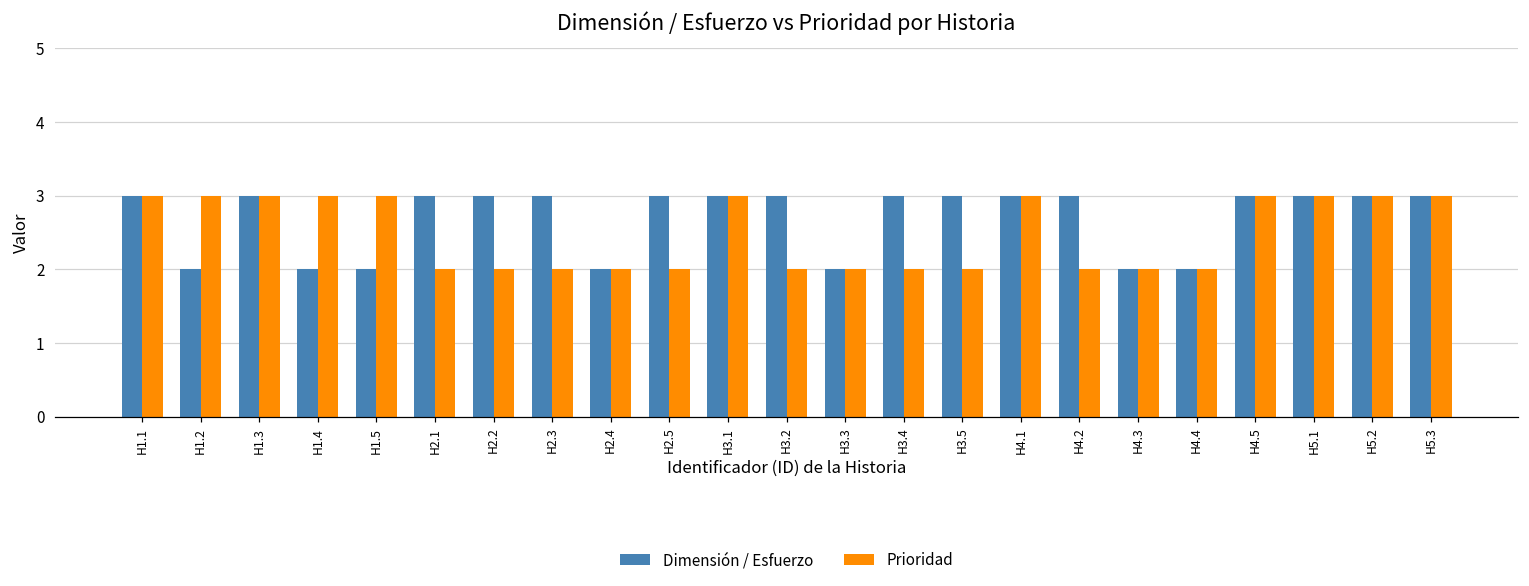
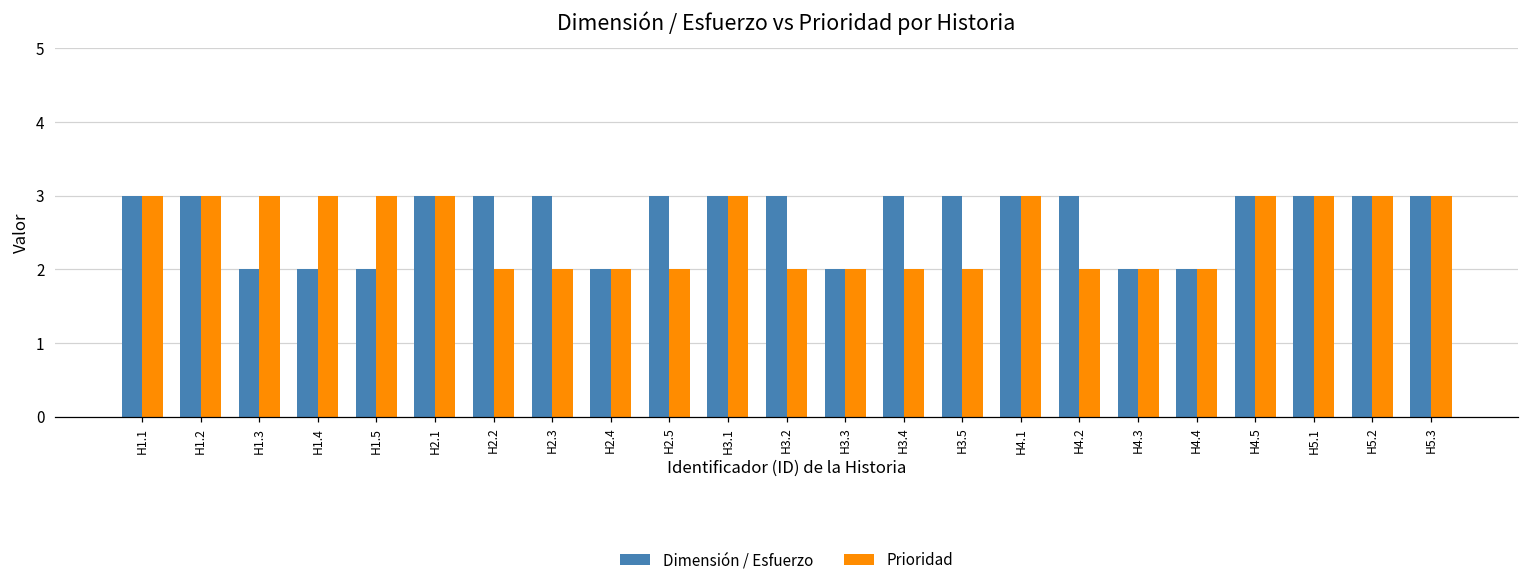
Dimensión / Esfuerzo, H1.2: 2 -> 3
Dimensión / Esfuerzo, H1.3: 3 -> 2
Prioridad, H2.1: 2 -> 3
